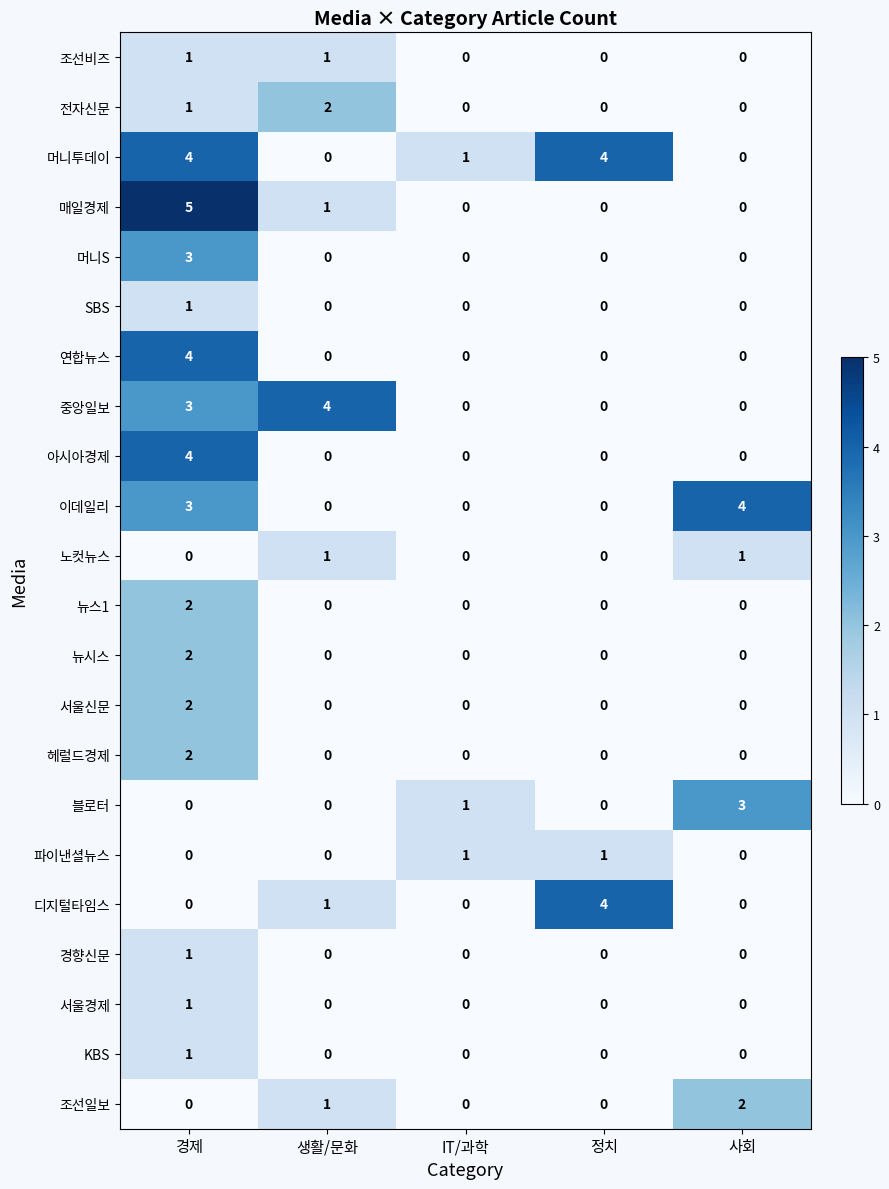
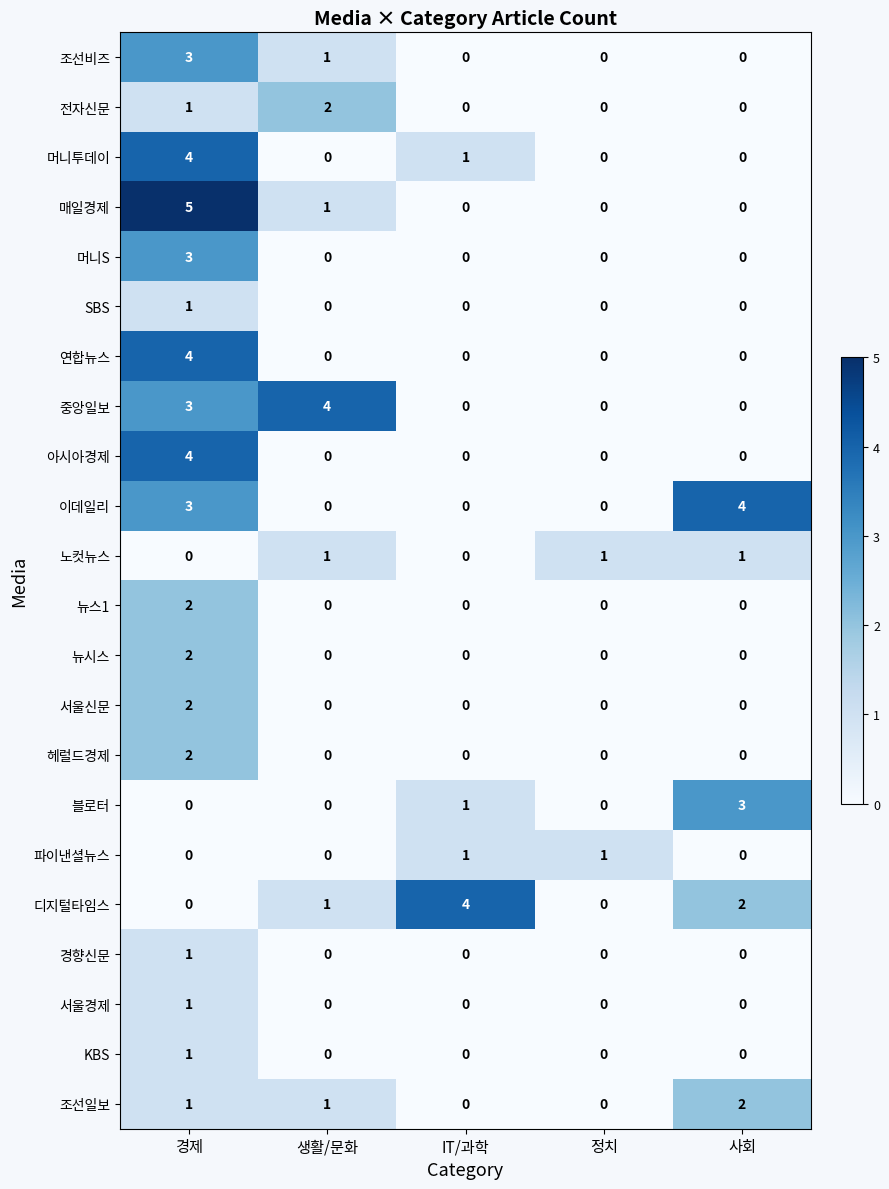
조선비즈, 경제: 1 -> 3
머니투데이, 정치: 4 -> 0
노컷뉴스, 정치: 0 -> 1
디지털타임스, IT/과학: 0 -> 4
디지털타임스, 정치: 4 -> 0
디지털타임스, 사회: 0 -> 2
조선일보, 경제: 0 -> 1
